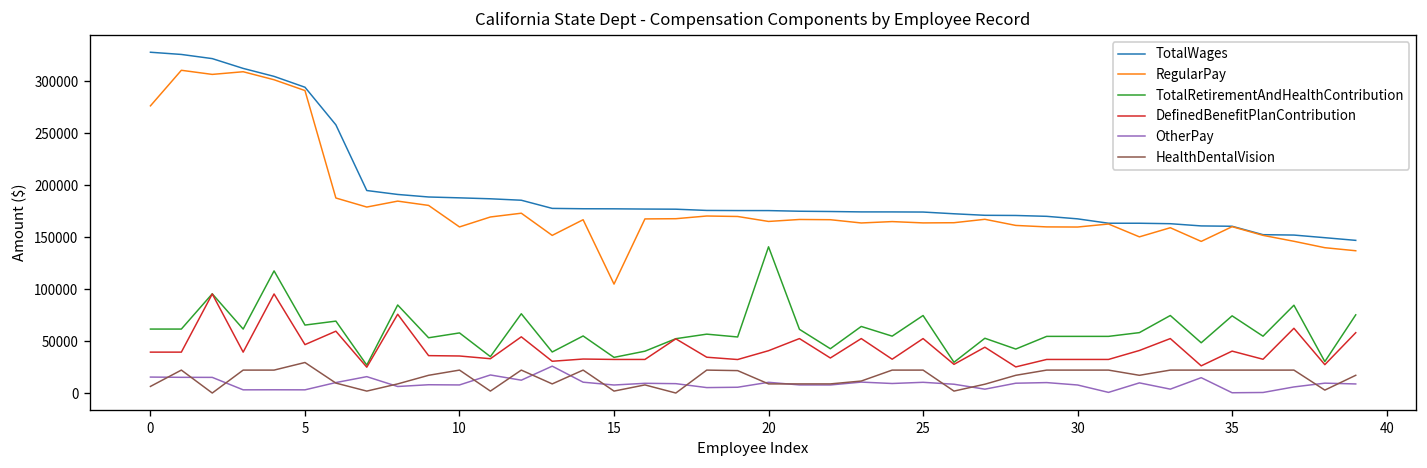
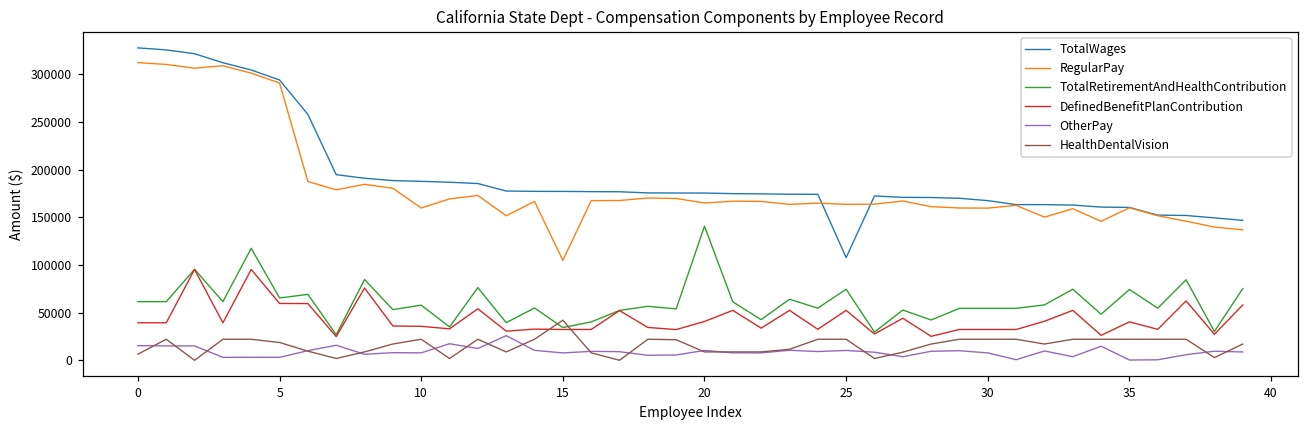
RegularPay, 0: 280000 -> 310000
DefinedBenefitPlanContribution, 5: 50000 -> 60000
HealthDentalVision, 5: 30000 -> 20000
HealthDentalVision, 15: 0 -> 40000
TotalWages, 25: 170000 -> 110000
